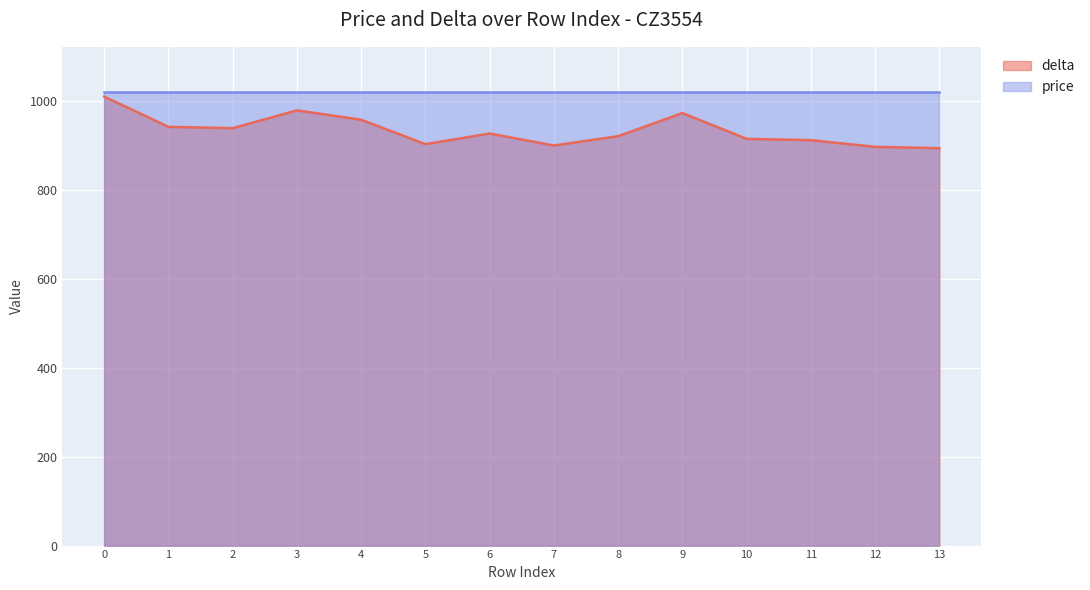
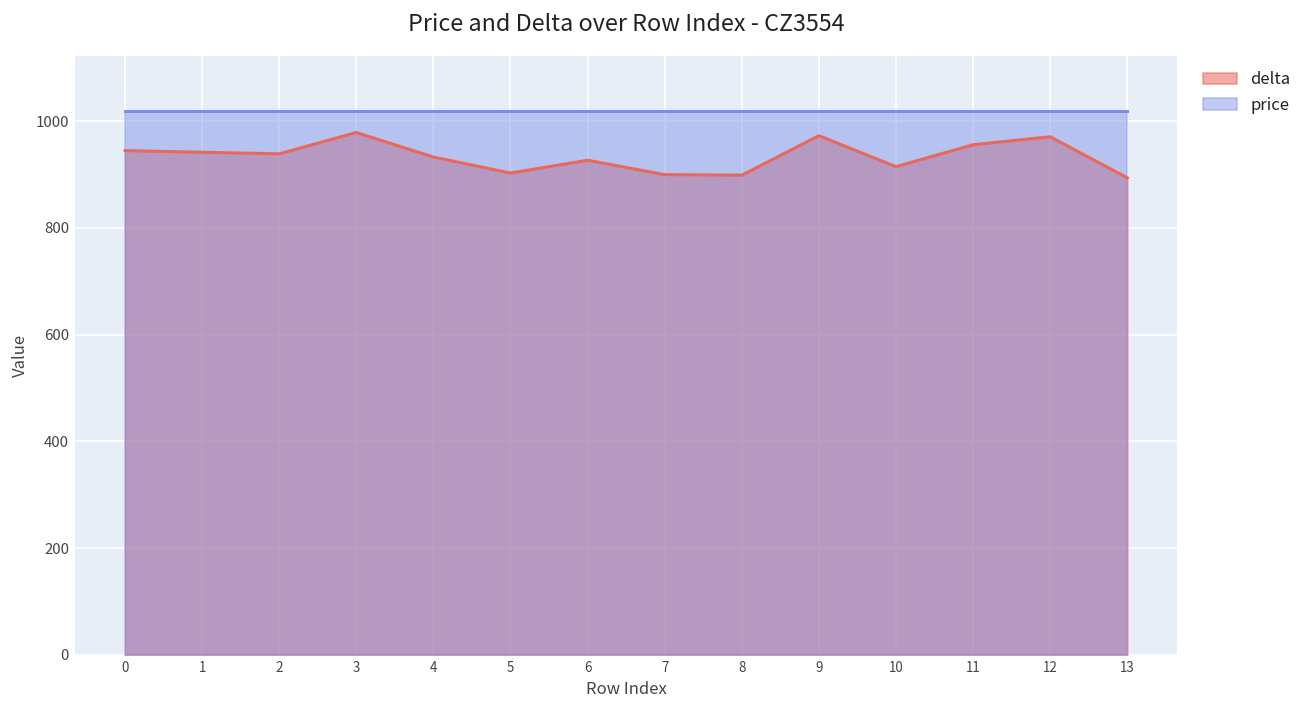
delta, 0: 1010 -> 950
delta, 4: 960 -> 930
delta, 8: 920 -> 900
delta, 11: 910 -> 960
delta, 12: 900 -> 970
